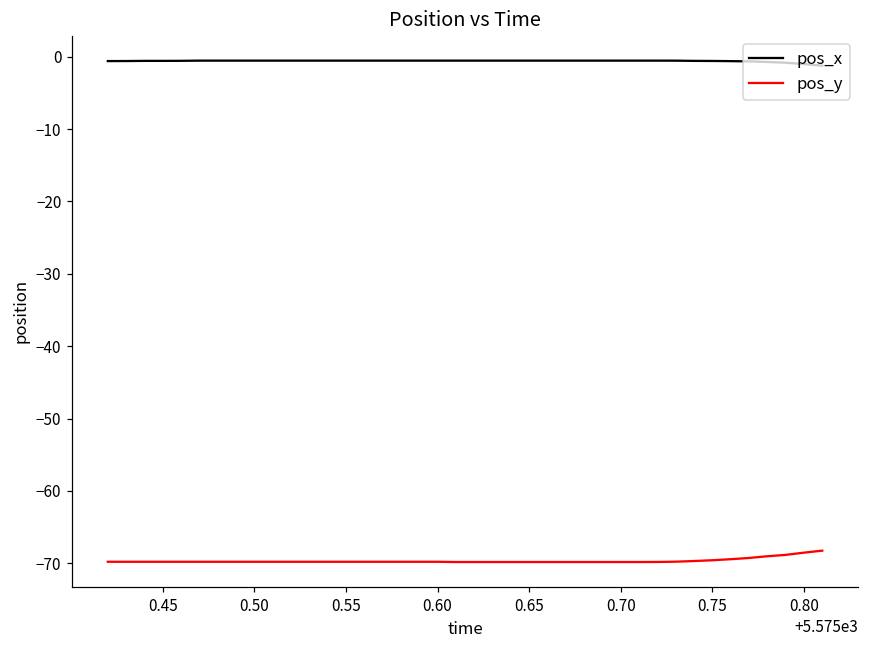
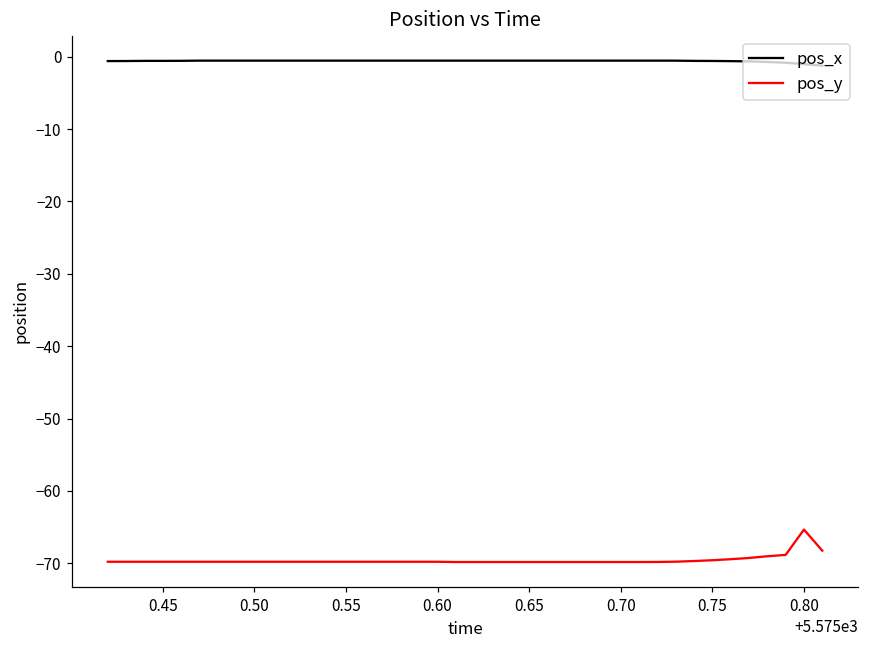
pos_y, 0.80: -69 -> -65
